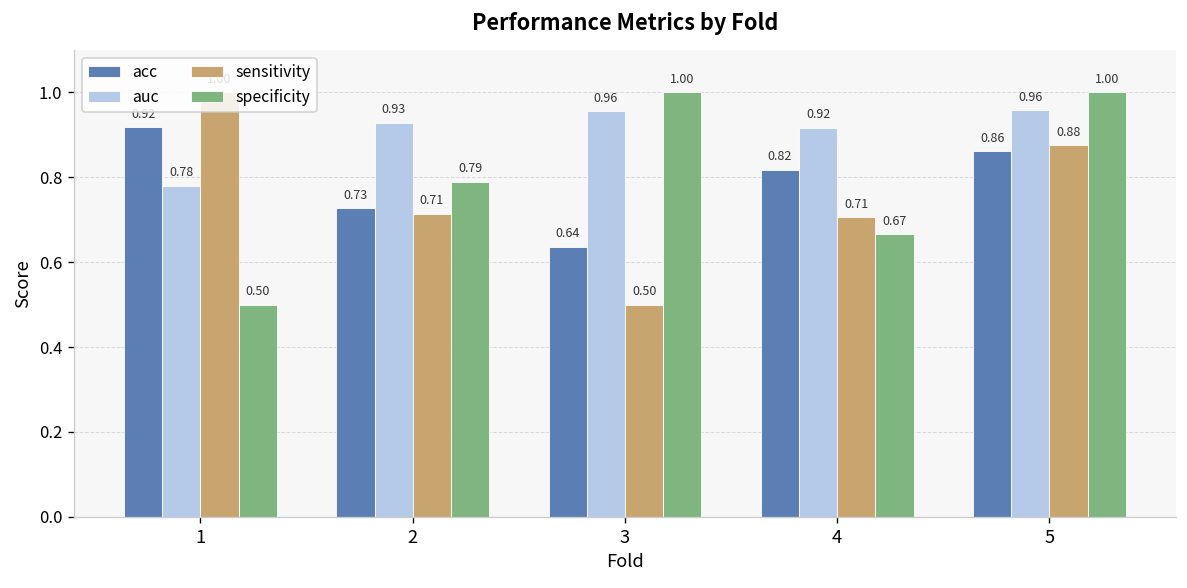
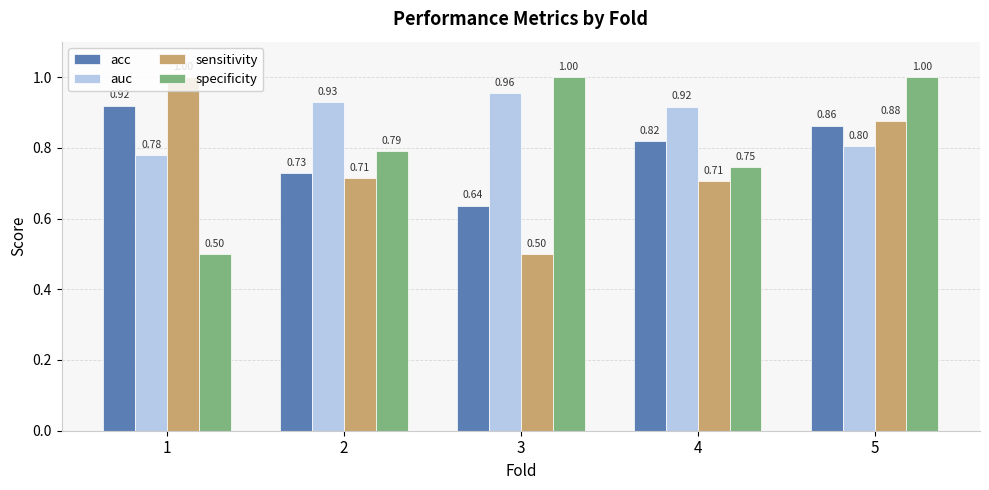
specificity, 4: 0.67 -> 0.75
auc, 5: 0.96 -> 0.80
